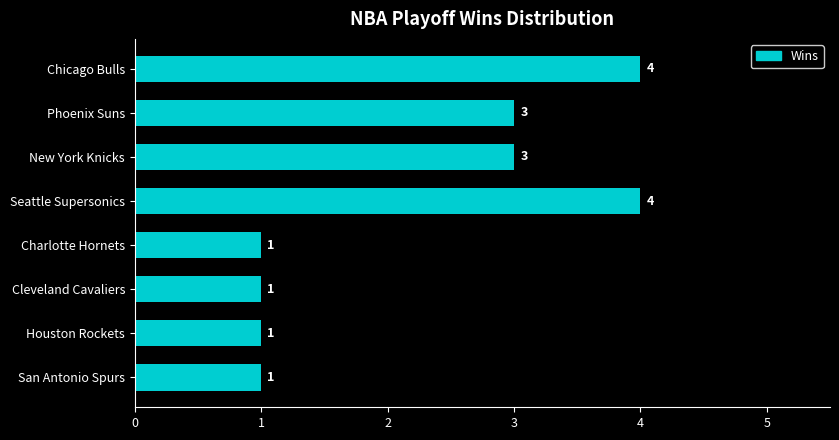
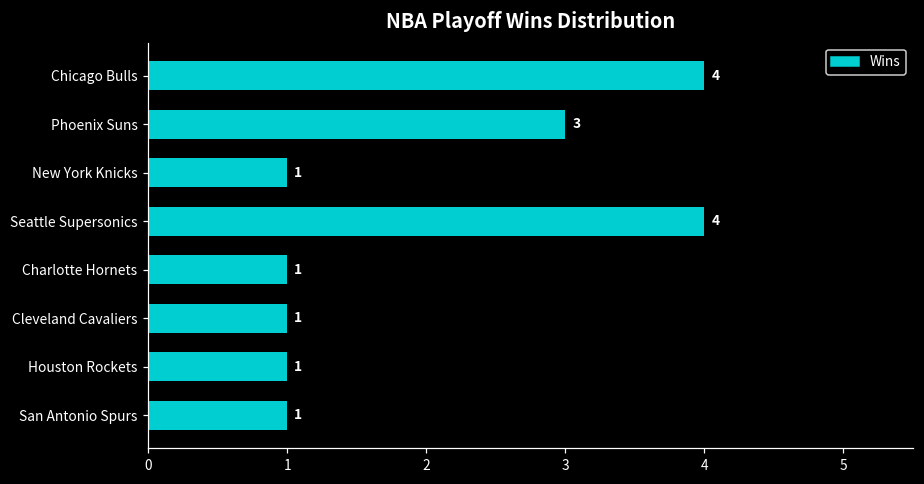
New York Knicks: 3 -> 1
